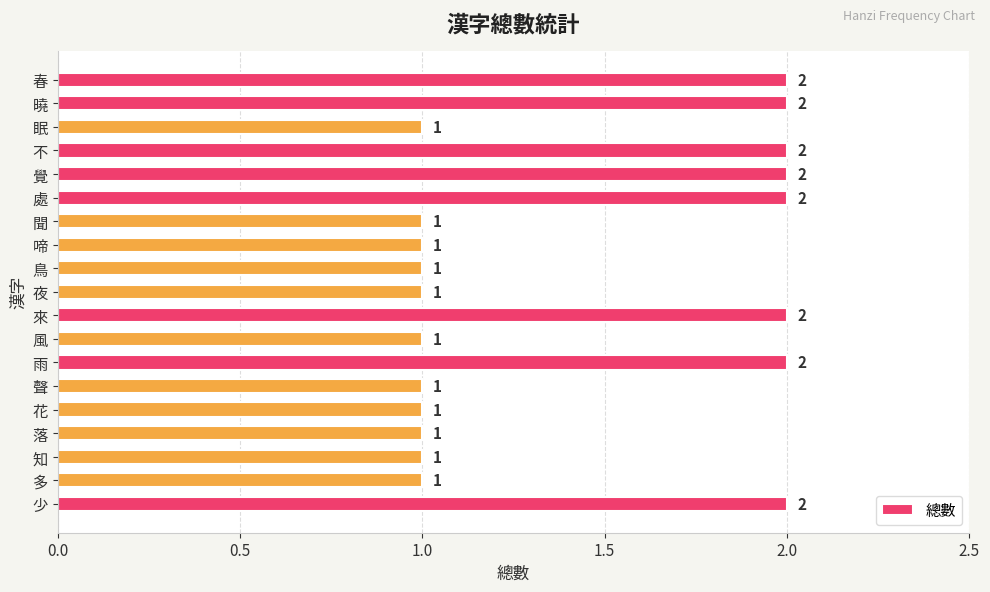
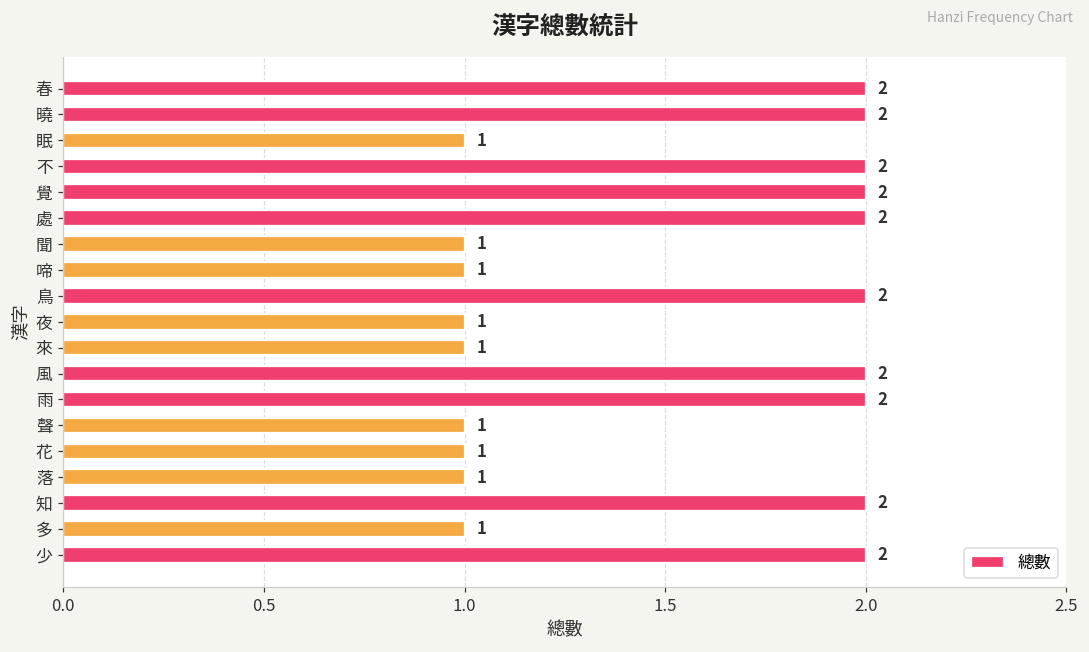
鳥: 1 -> 2
來: 2 -> 1
風: 1 -> 2
知: 1 -> 2
